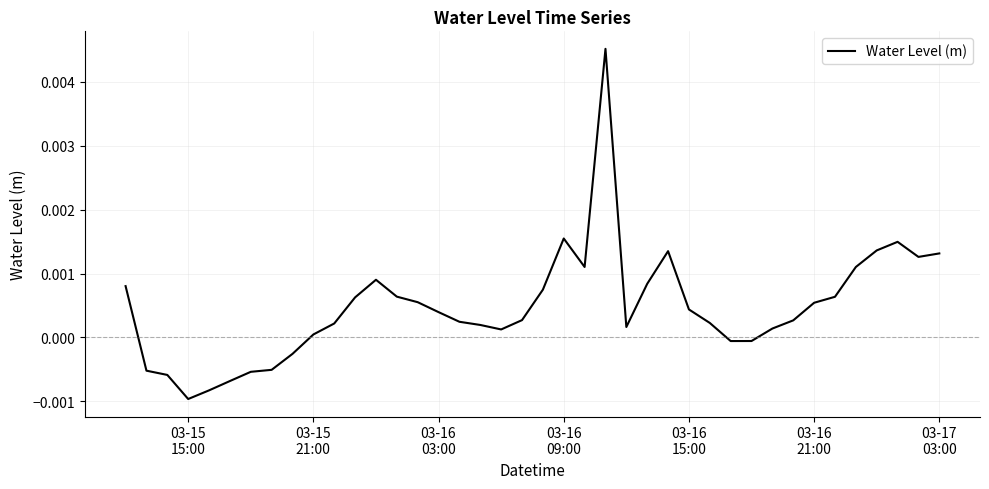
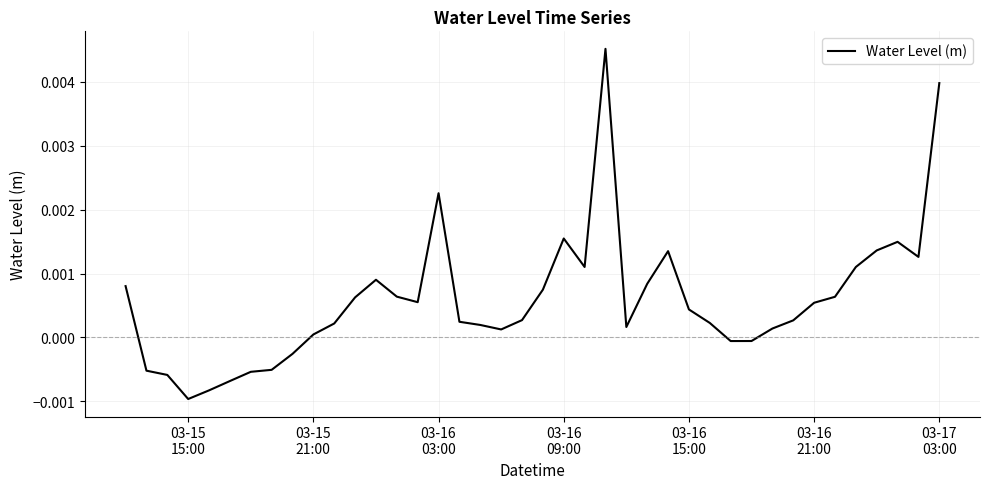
03-16 03:00: 0.0004 -> 0.0023
03-17 03:00: 0.0013 -> 0.0040
